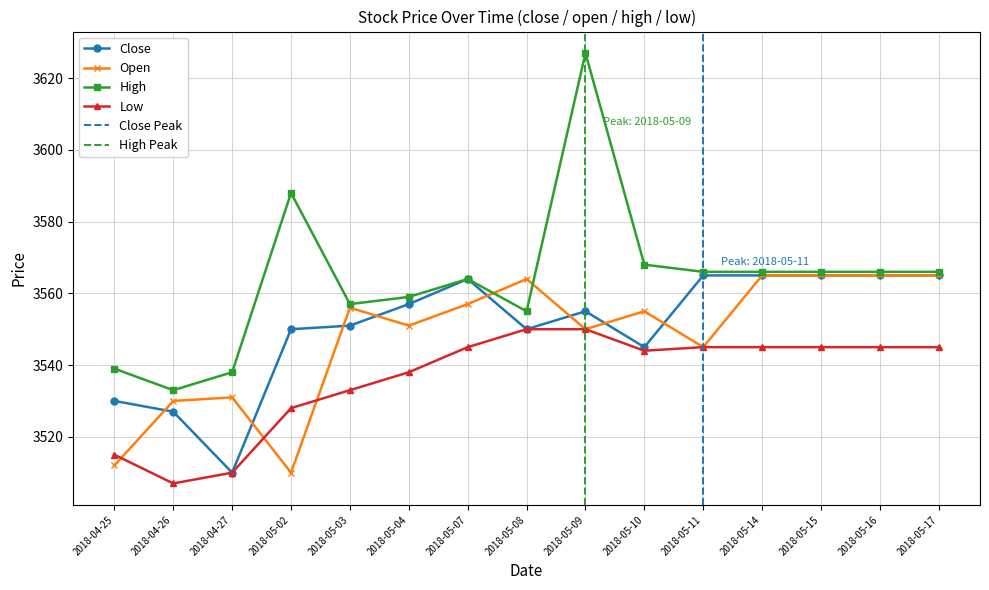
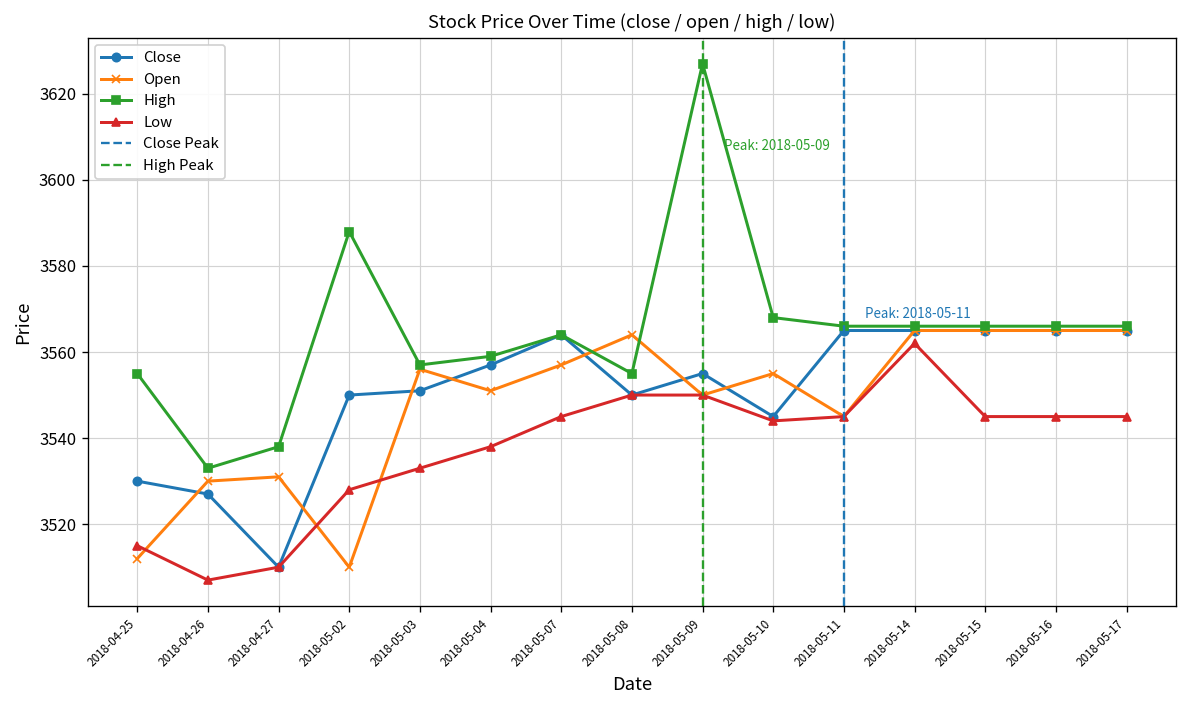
High, 2018-04-25: 3539 -> 3555
Low, 2018-05-14: 3545 -> 3562
